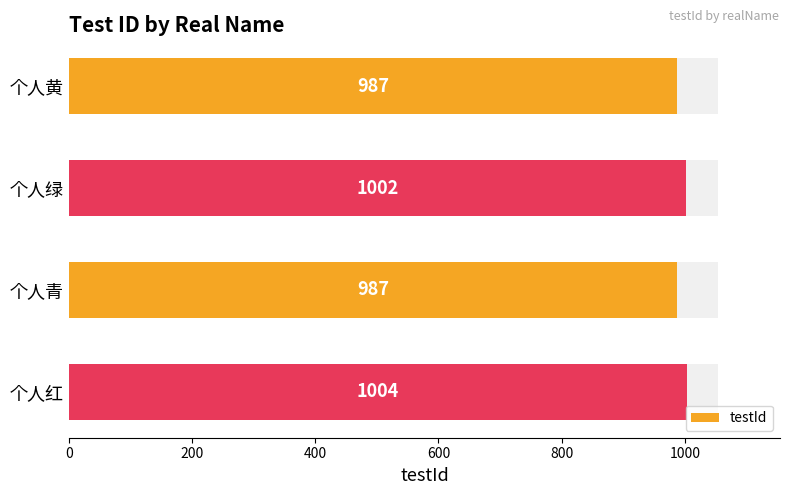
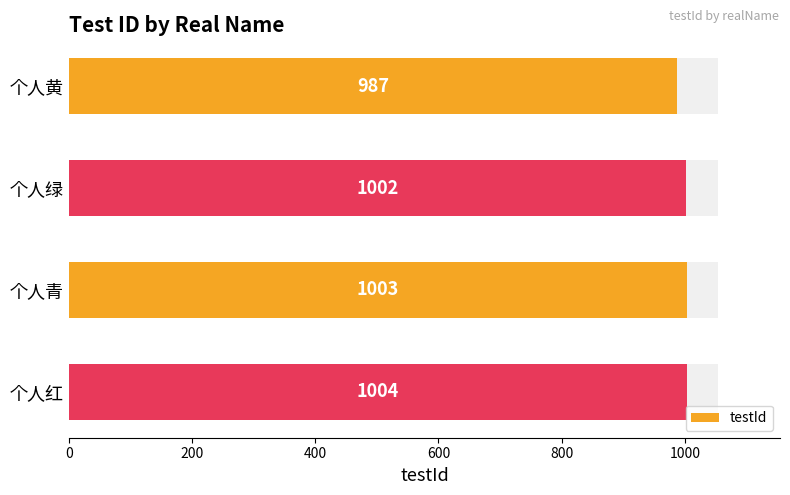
testId, 个人青: 987 -> 1003
